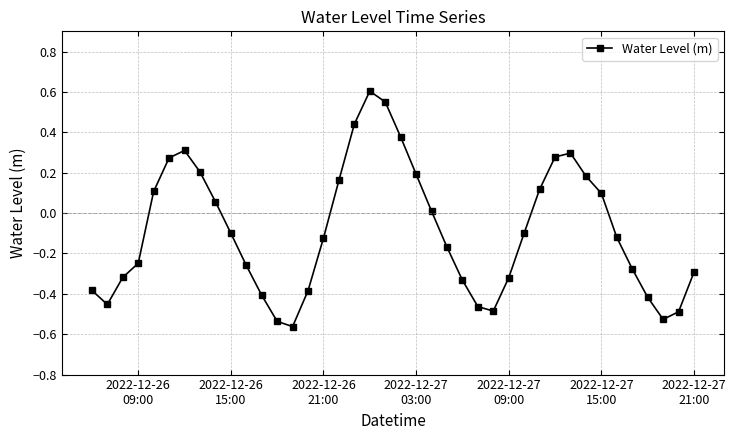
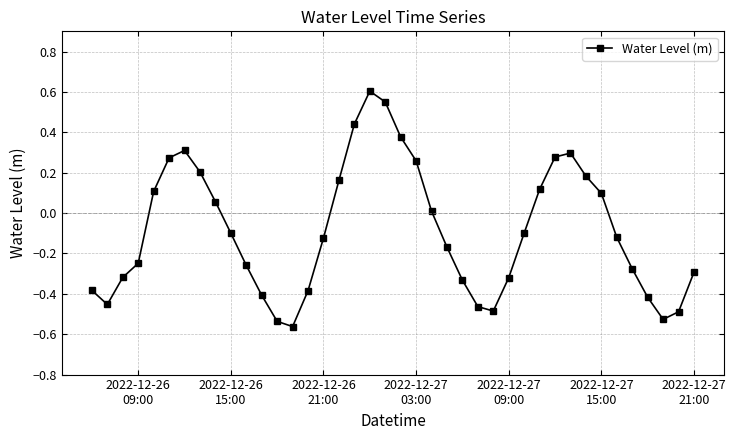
2022-12-27 03:00: 0.19 -> 0.26
